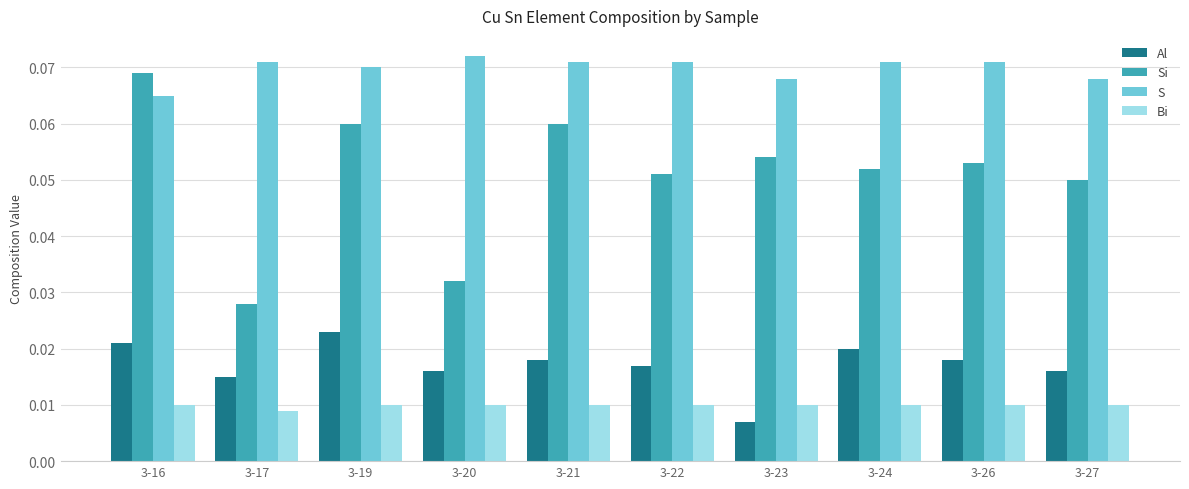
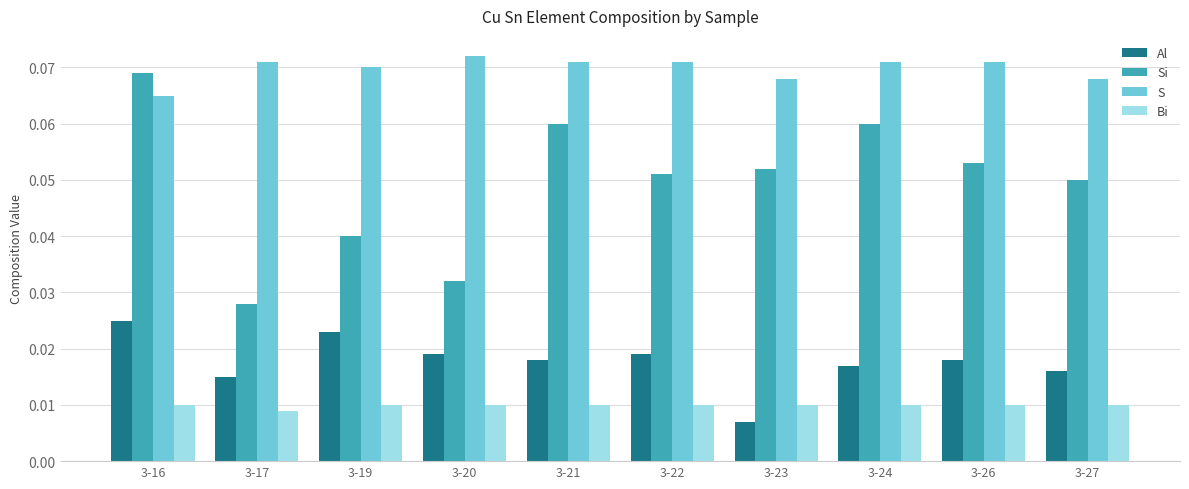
Al, 3-16: 0.021 -> 0.025
Si, 3-19: 0.06 -> 0.04
Al, 3-20: 0.016 -> 0.019
Al, 3-22: 0.017 -> 0.019
Si, 3-23: 0.054 -> 0.052
Al, 3-24: 0.020 -> 0.017
Si, 3-24: 0.052 -> 0.060
